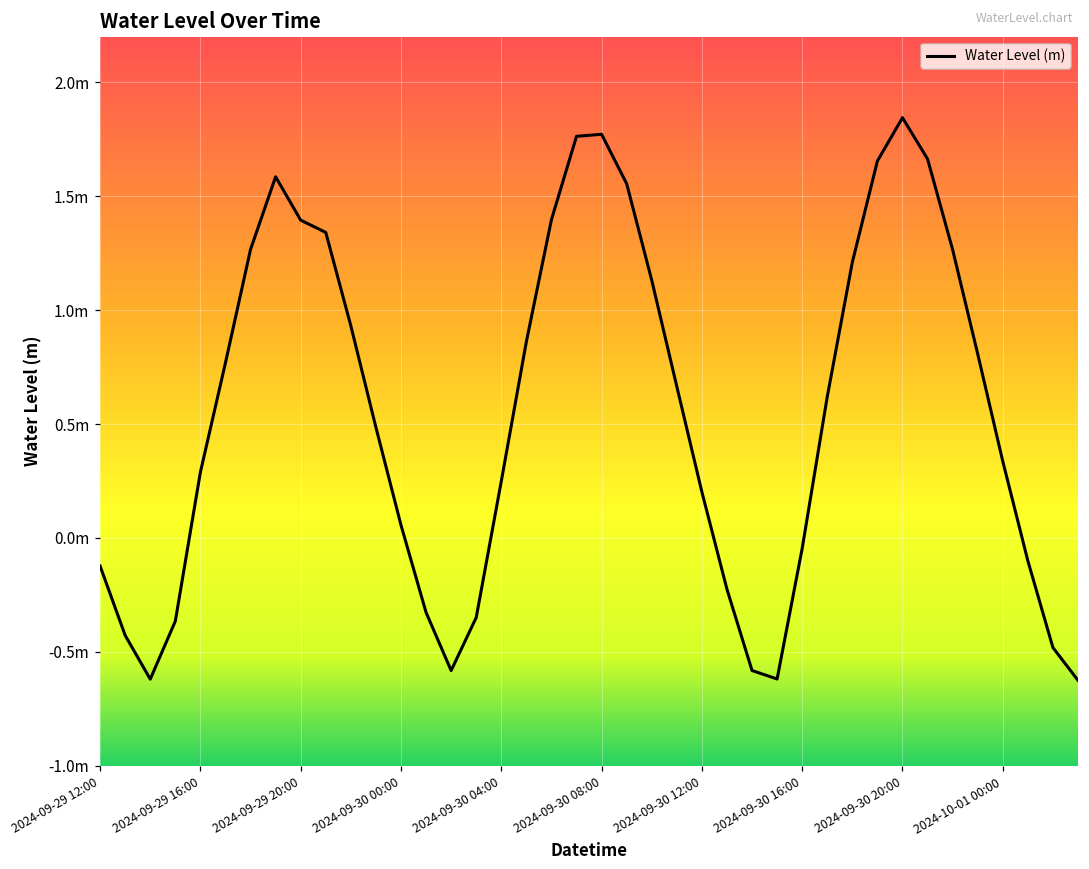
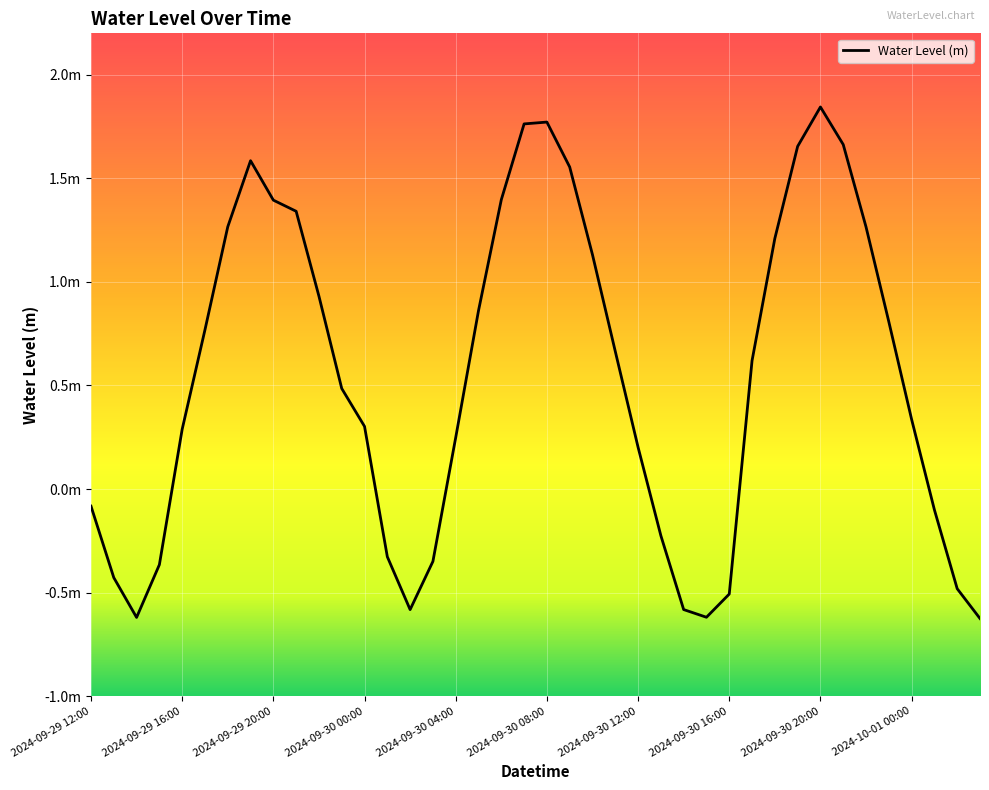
2024-09-29 12:00: -0.12m -> -0.08m
2024-09-30 00:00: 0.06m -> 0.30m
2024-09-30 16:00: -0.05m -> -0.51m
